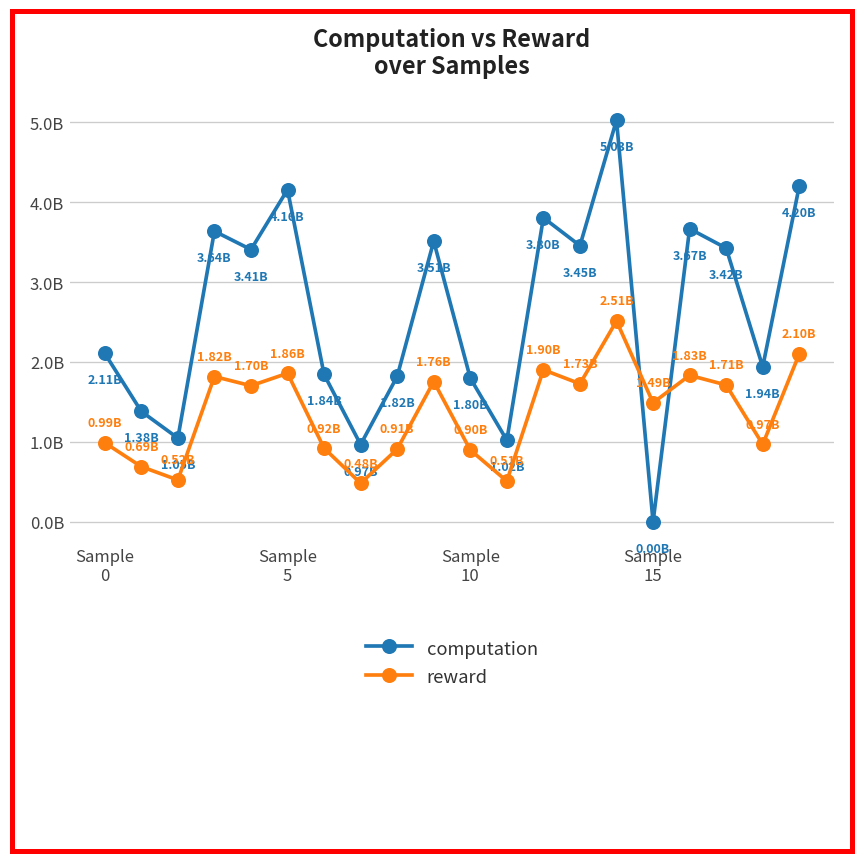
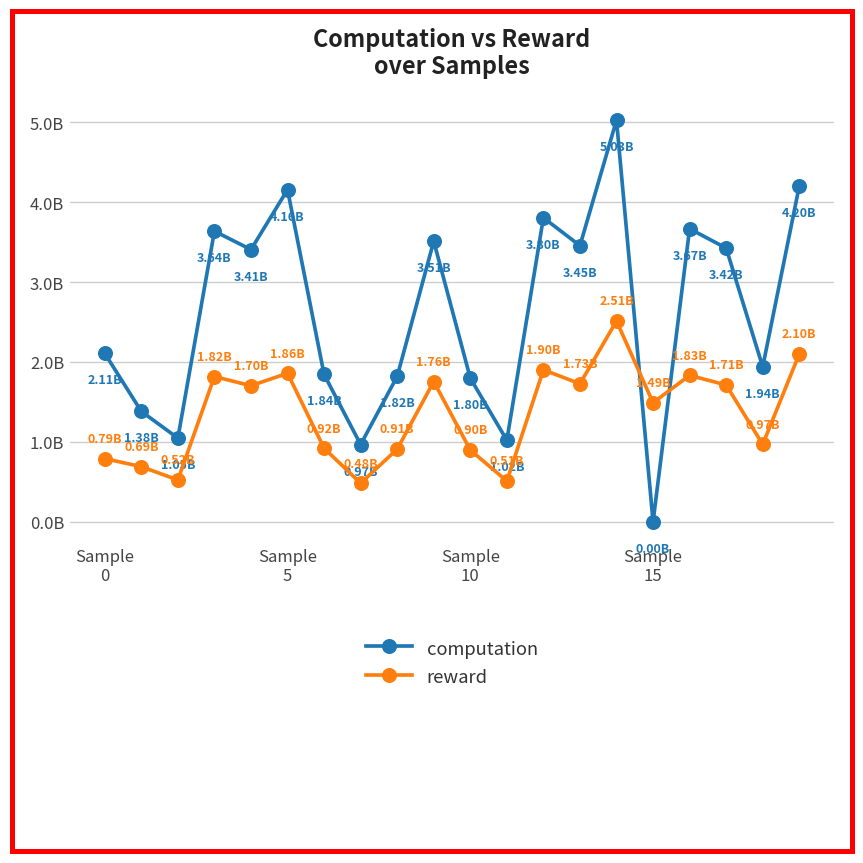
reward, Sample 0: 0.99B -> 0.79B
